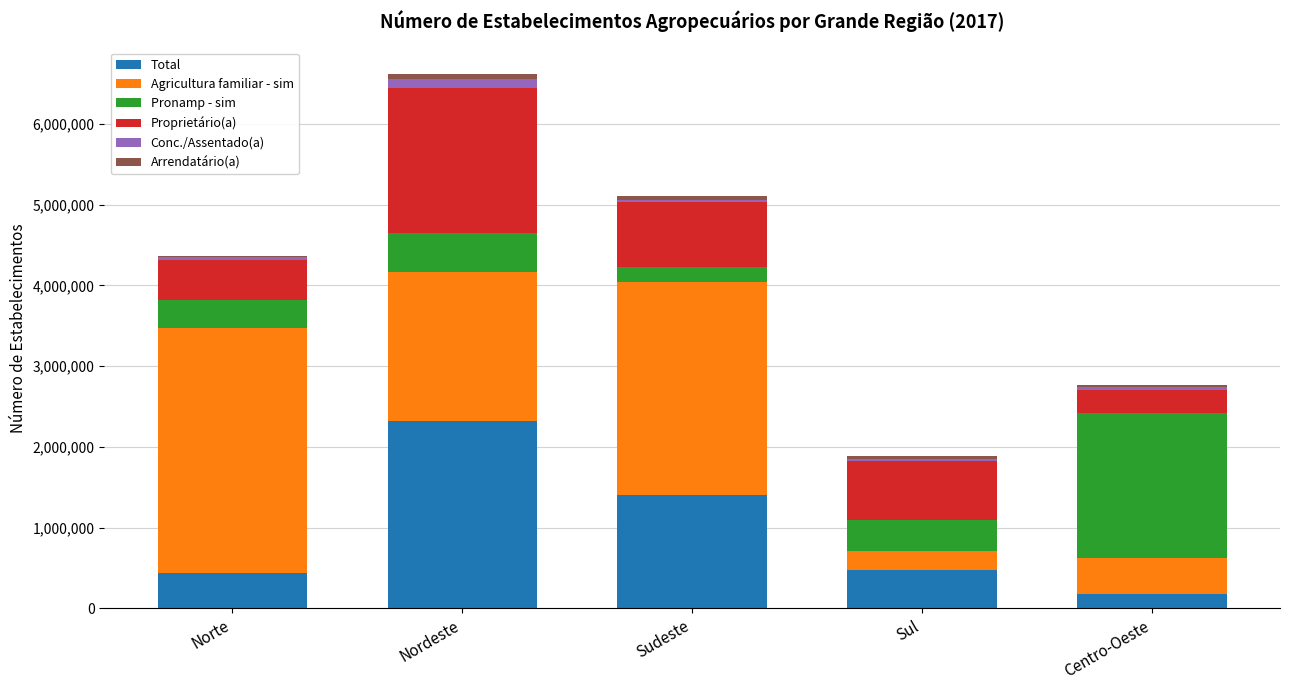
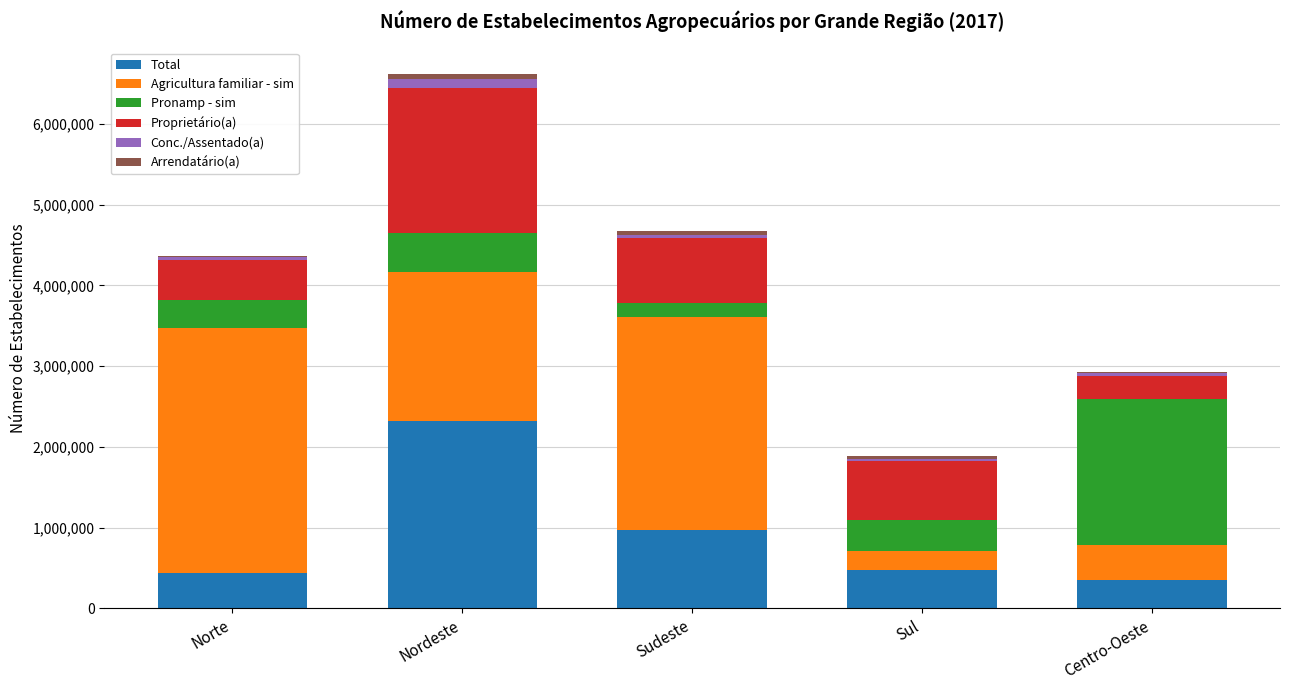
Total, Sudeste: 1,400,000 -> 1,000,000
Total, Centro-Oeste: 200,000 -> 300,000
